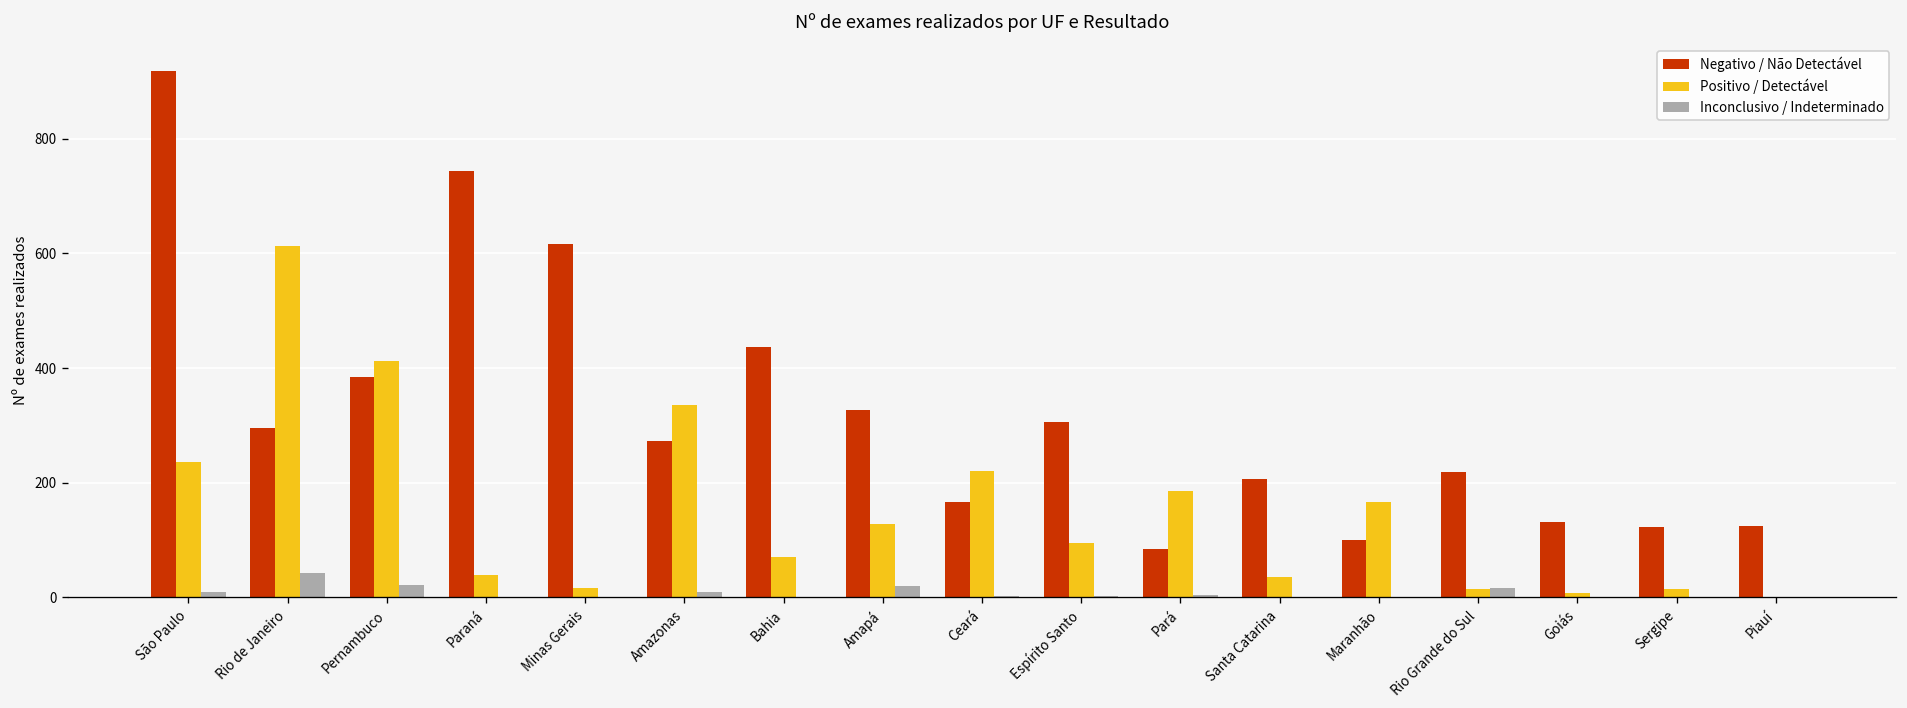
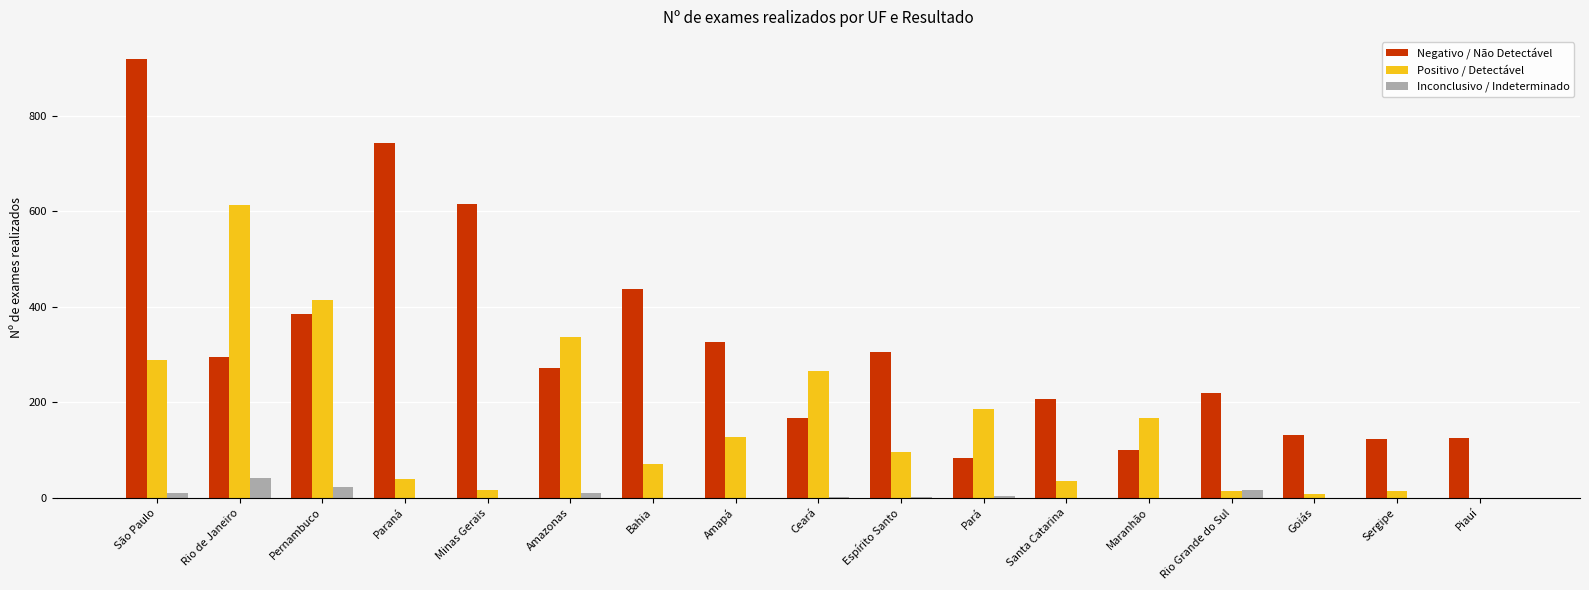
Positivo / Detectável, São Paulo: 240 -> 290
Inconclusivo / Indeterminado, Amapá: 20 -> 0
Positivo / Detectável, Ceará: 220 -> 270
